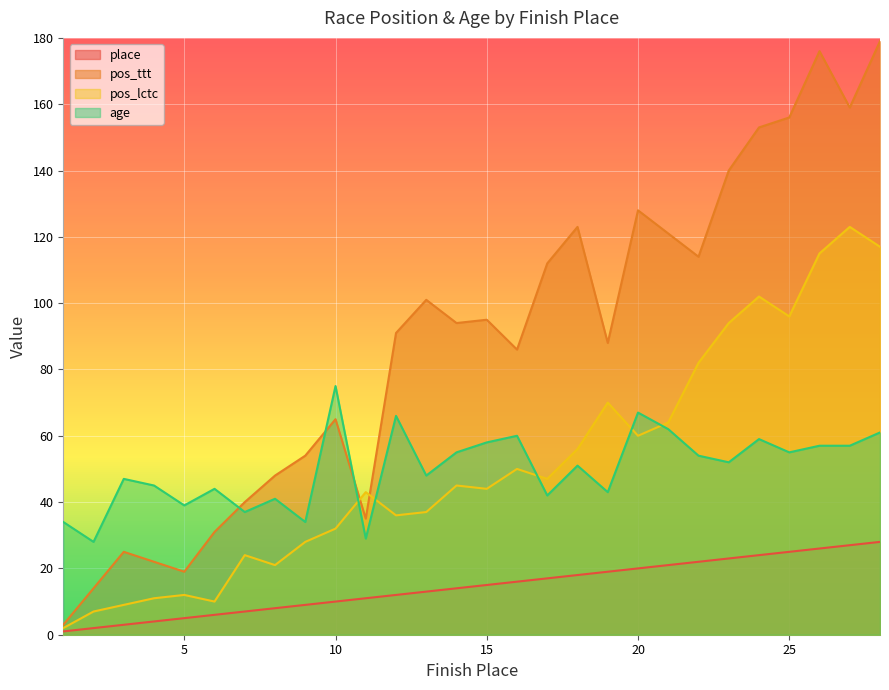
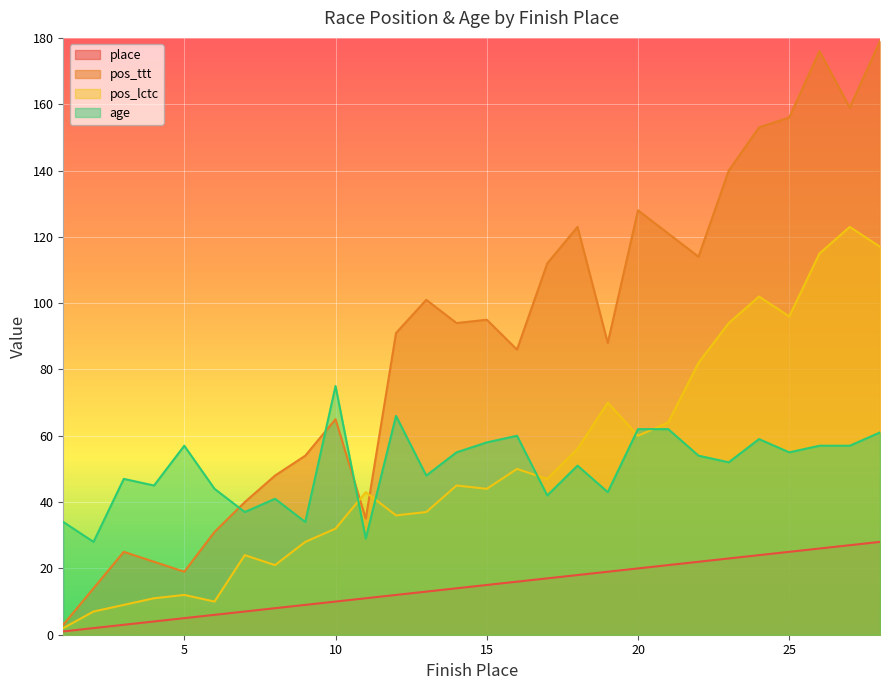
age, 5: 39 -> 57
age, 20: 67 -> 62
